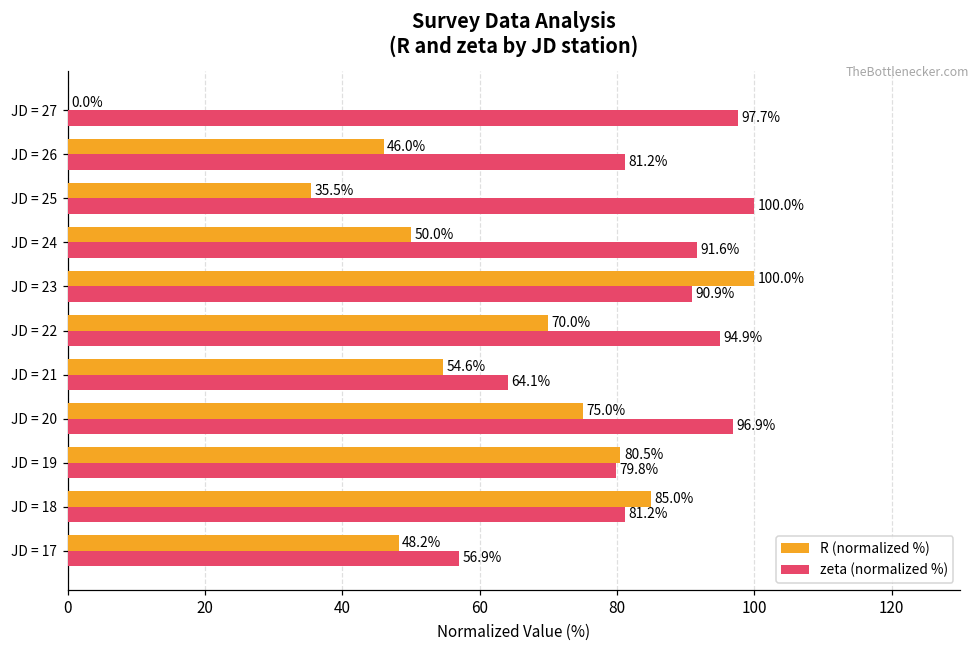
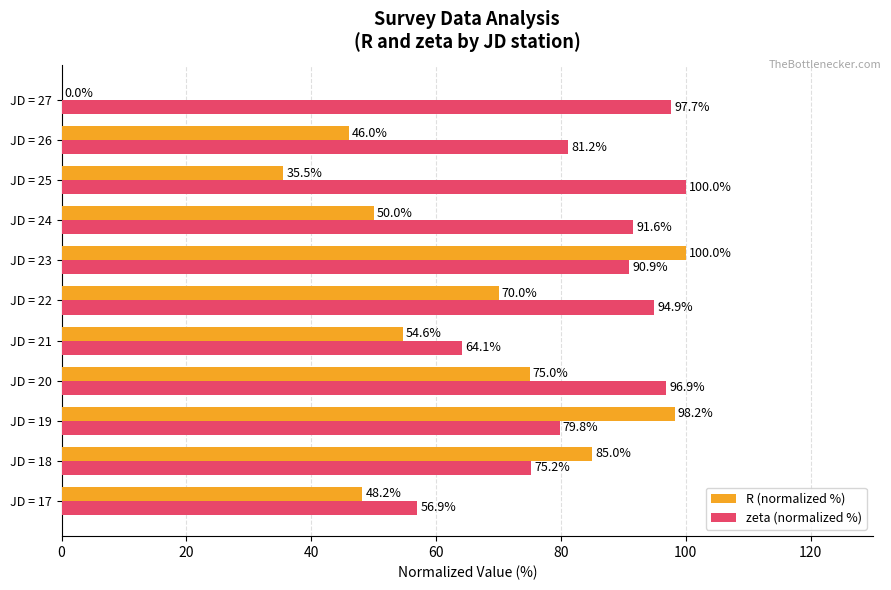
R (normalized %), JD = 19: 80.5% -> 98.2%
zeta (normalized %), JD = 18: 81.2% -> 75.2%
